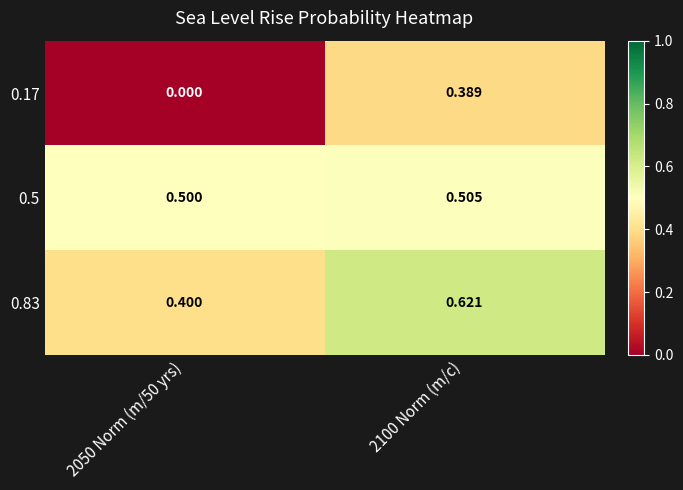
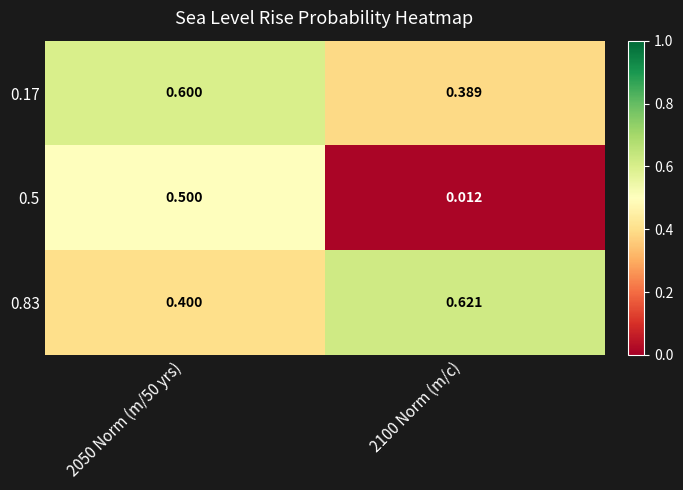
0.17, 2050 Norm (m/50 yrs): 0.000 -> 0.600
0.5, 2100 Norm (m/c): 0.505 -> 0.012
